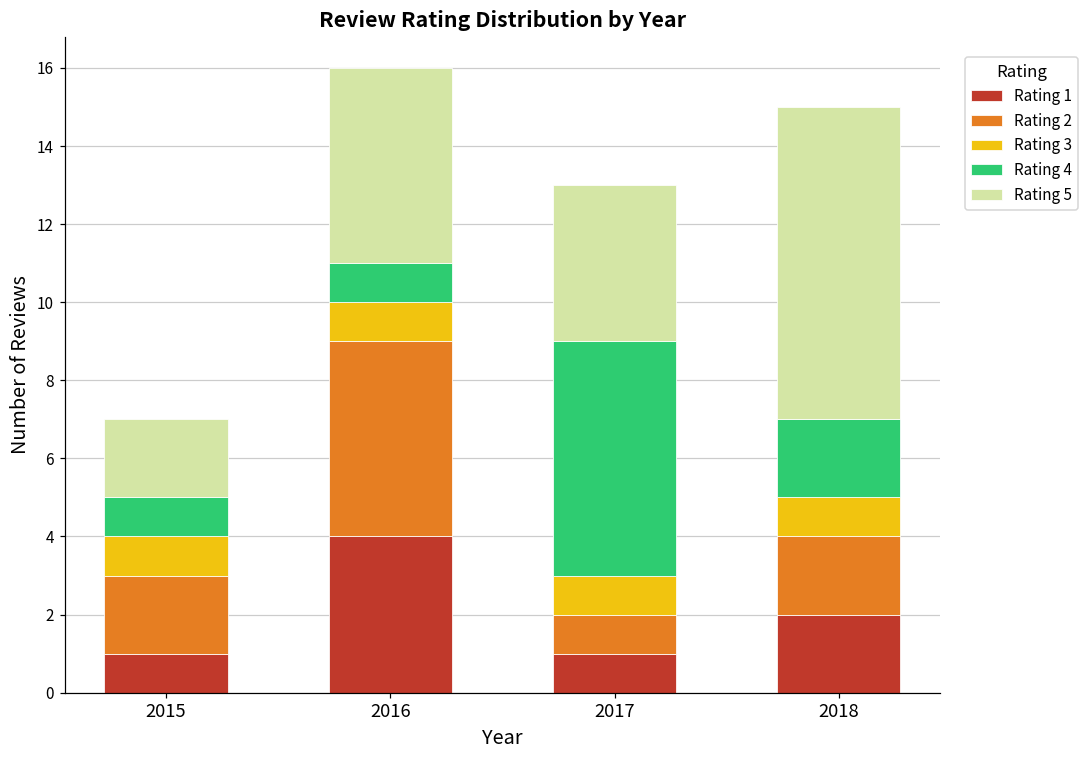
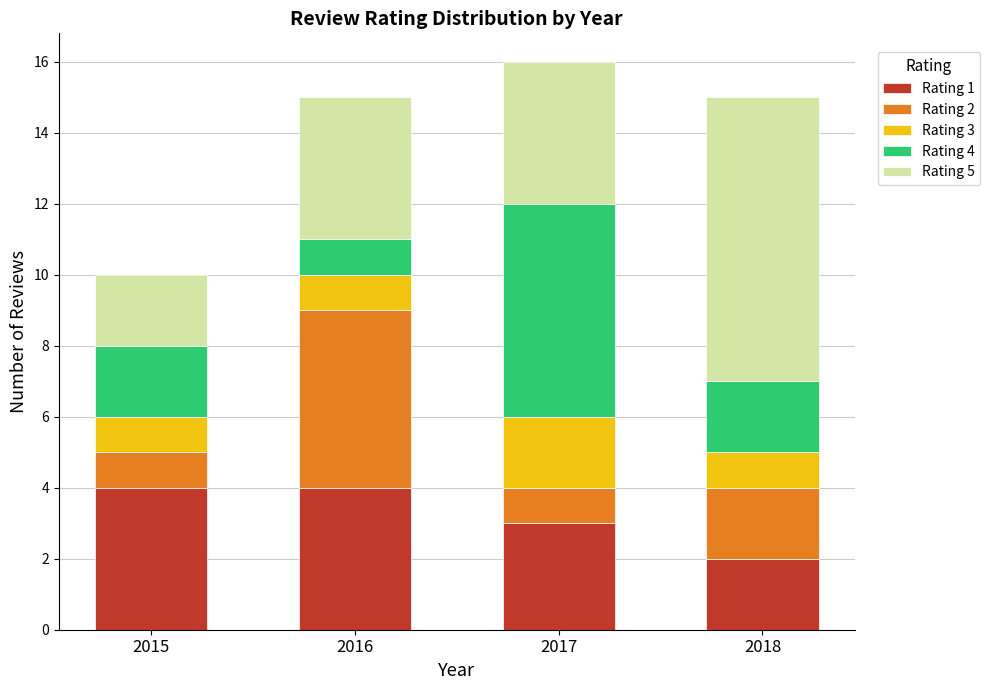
Rating 1, 2015: 1 -> 4
Rating 2, 2015: 2 -> 1
Rating 4, 2015: 1 -> 2
Rating 5, 2016: 5 -> 4
Rating 1, 2017: 1 -> 3
Rating 3, 2017: 1 -> 2
